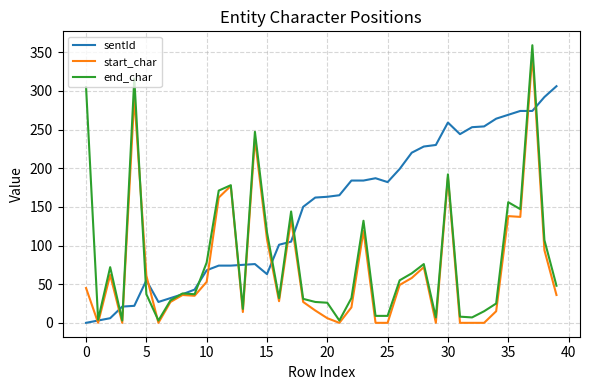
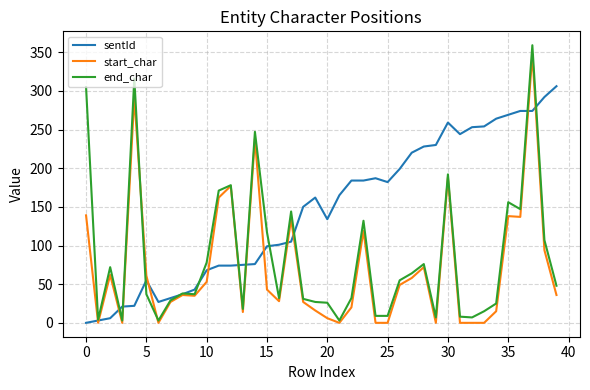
start_char, 0: 50 -> 140
sentId, 15: 60 -> 100
start_char, 15: 110 -> 40
sentId, 20: 160 -> 130
